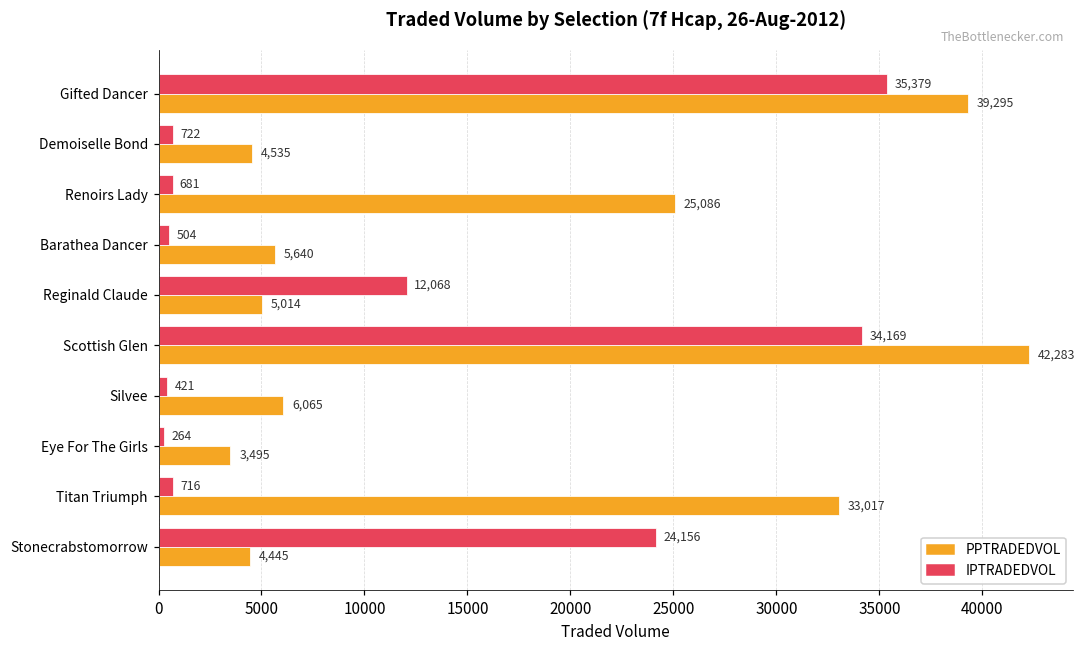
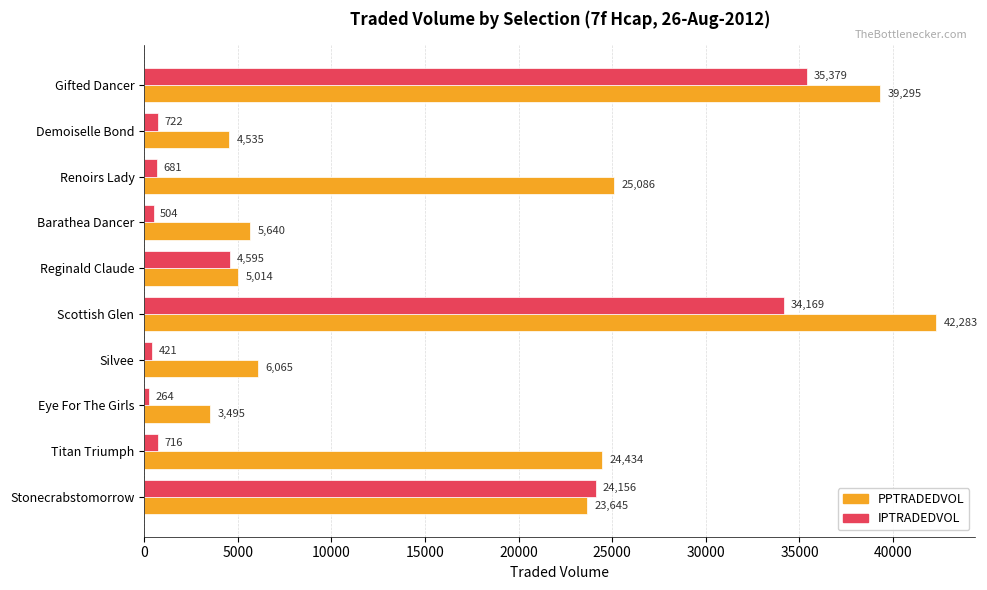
IPTRADEDVOL, Reginald Claude: 12,068 -> 4,595
PPTRADEDVOL, Titan Triumph: 33,017 -> 24,434
PPTRADEDVOL, Stonecrabstomorrow: 4,445 -> 23,645
